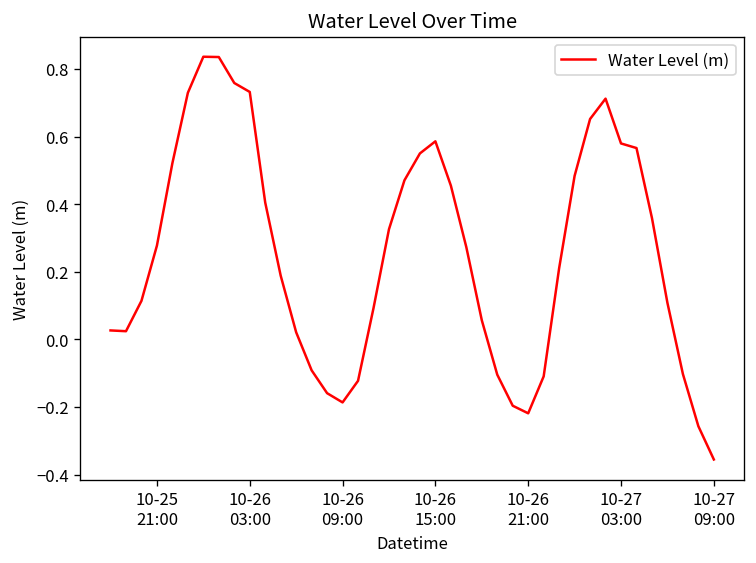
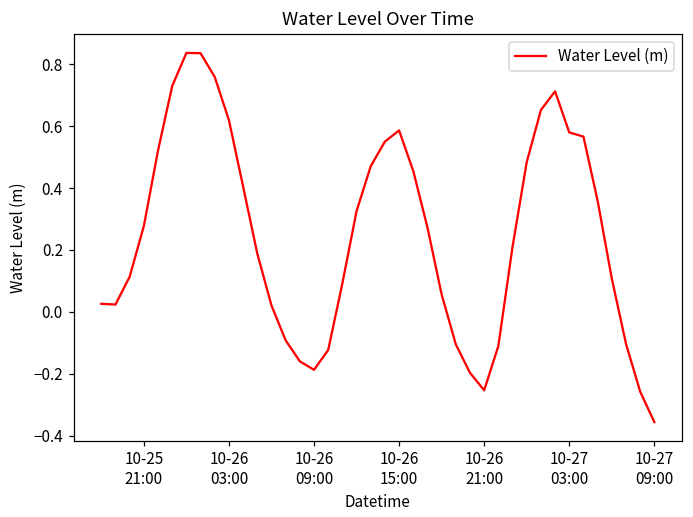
10-26 03:00: 0.73 -> 0.62
10-26 21:00: -0.22 -> -0.25
